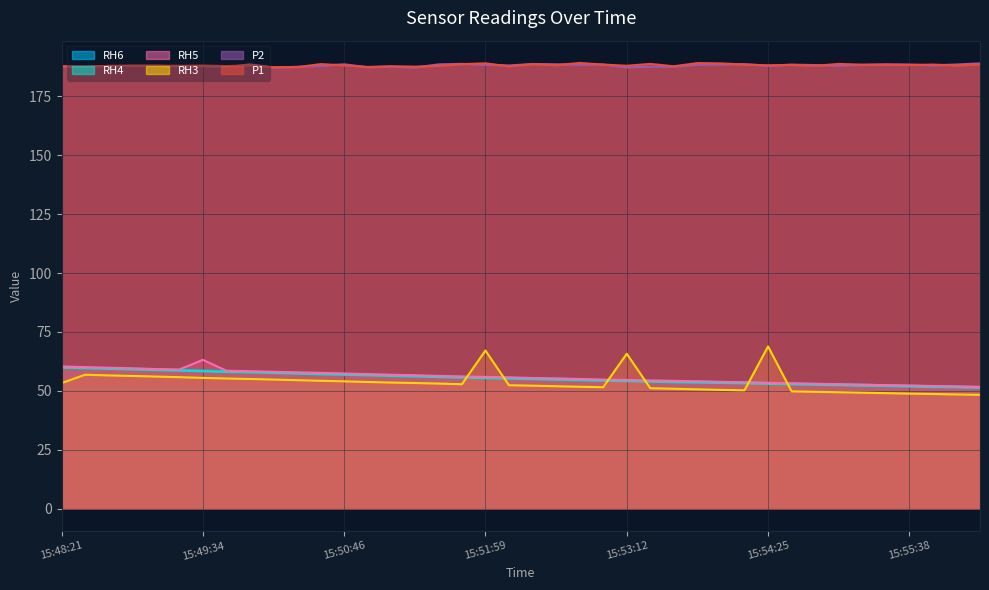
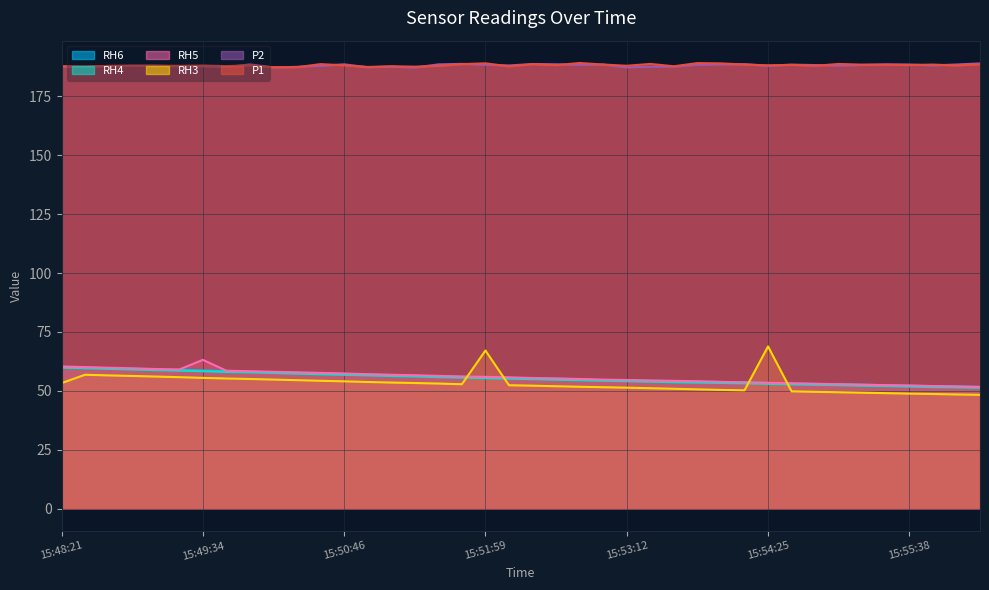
RH3, 15:53:12: 66 -> 51
